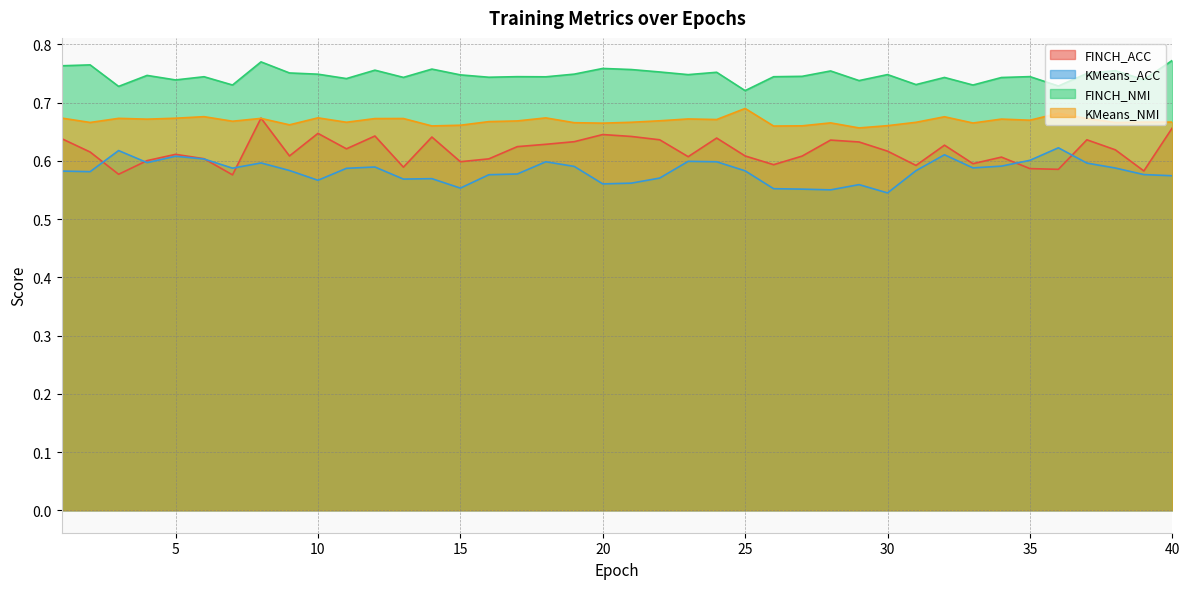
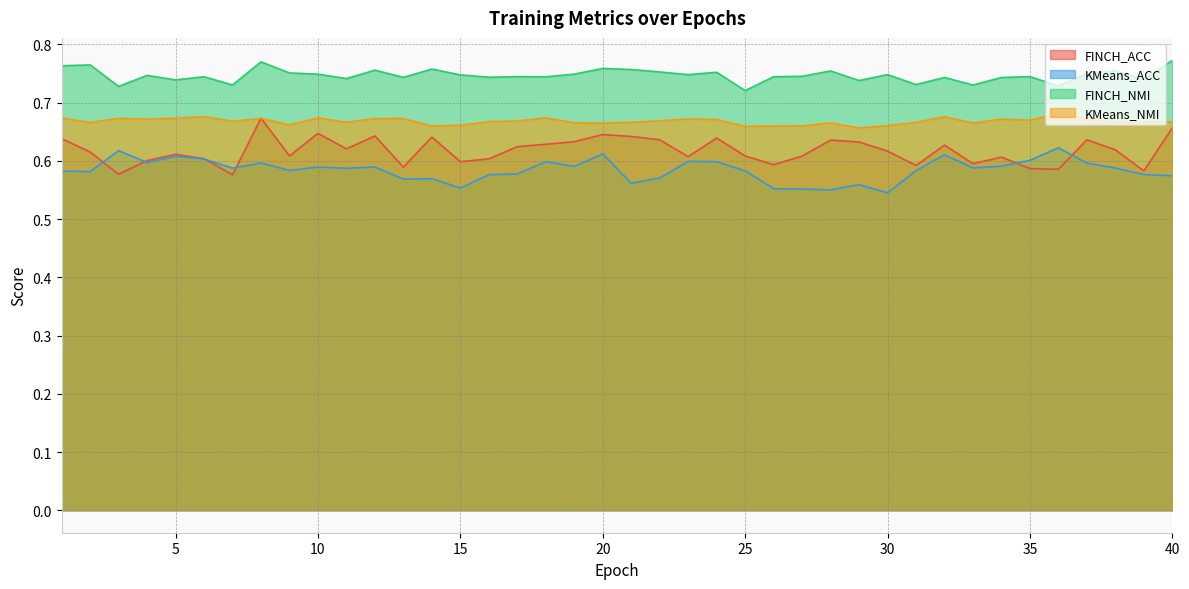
KMeans_ACC, 10: 0.57 -> 0.59
KMeans_ACC, 20: 0.56 -> 0.61
KMeans_NMI, 25: 0.69 -> 0.66
